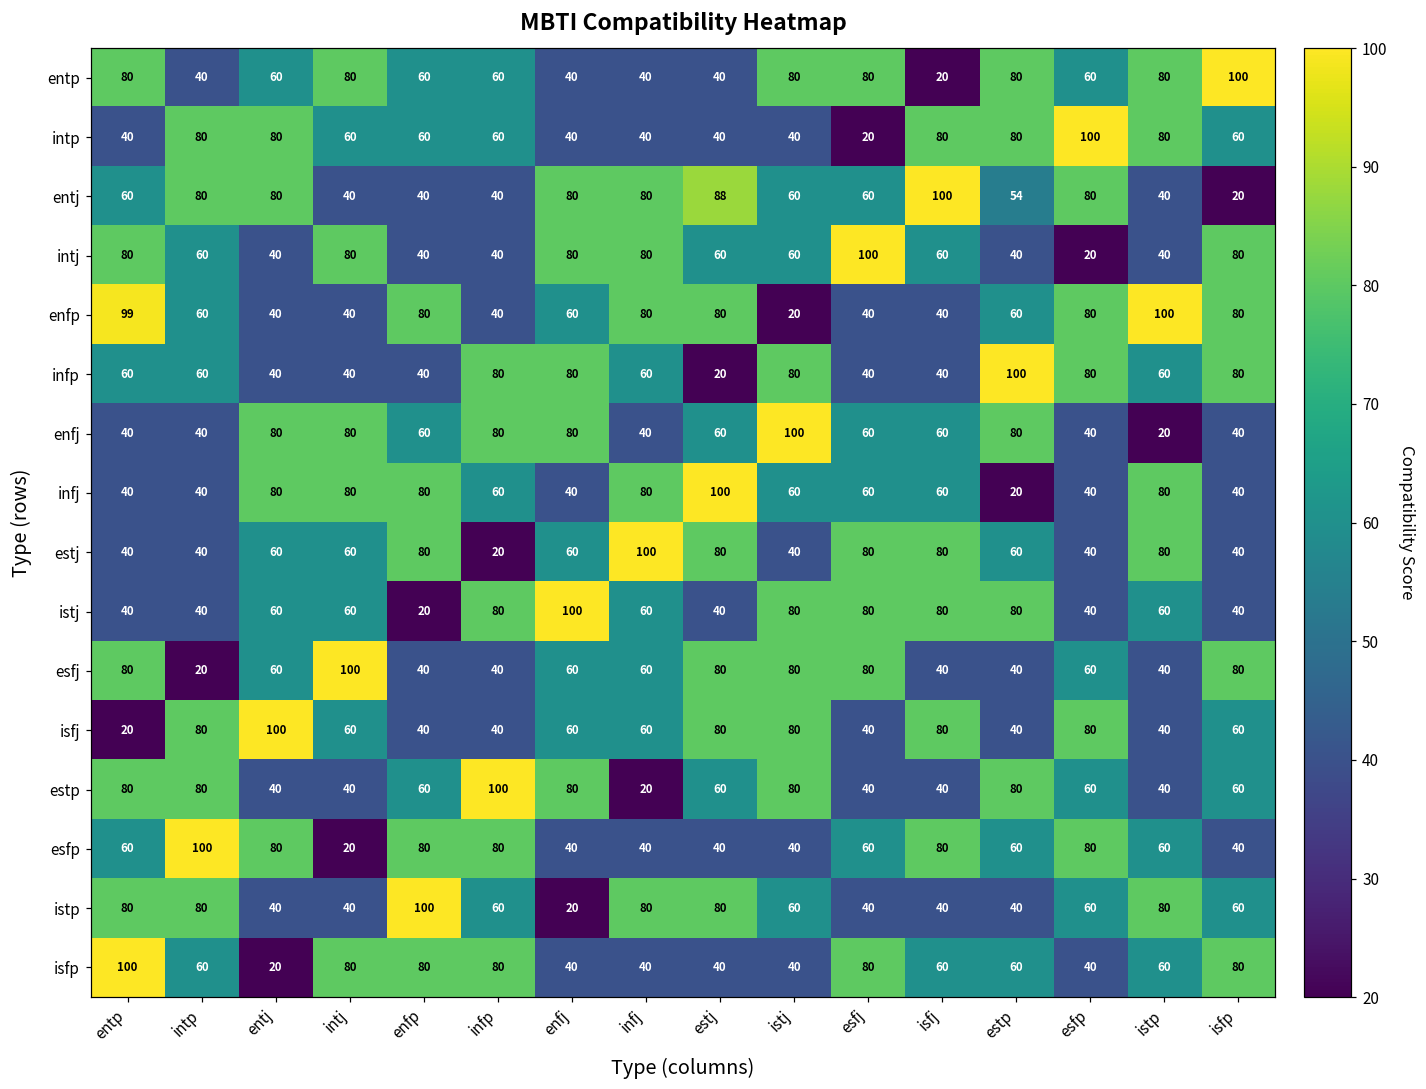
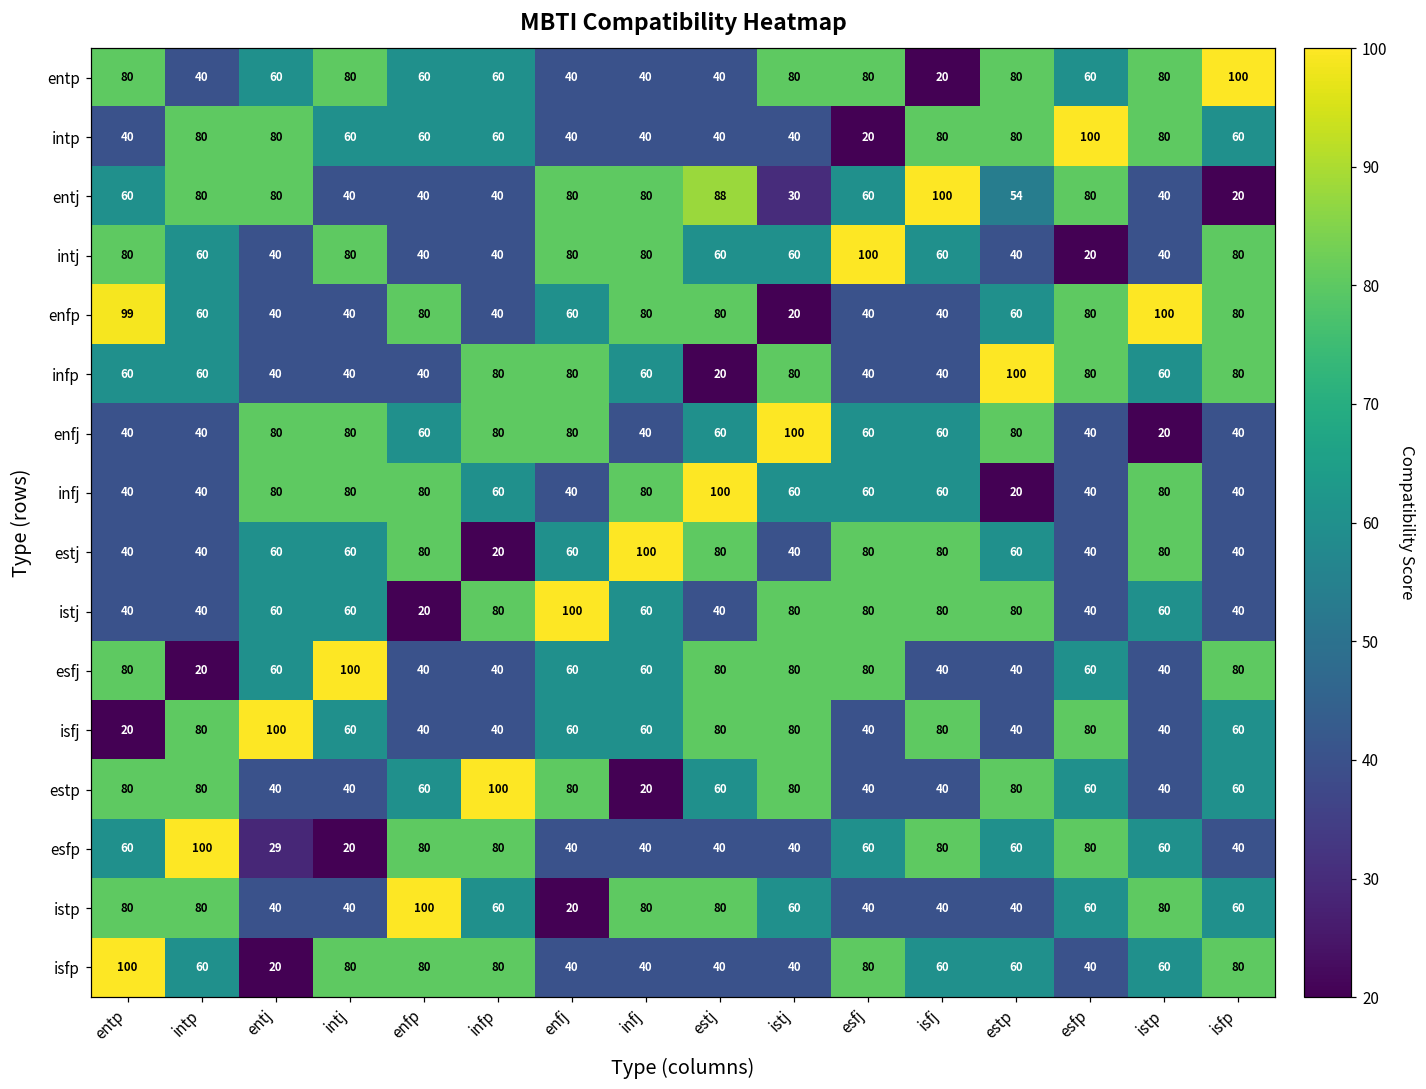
entj, istj: 60 -> 30
esfp, entj: 80 -> 29
